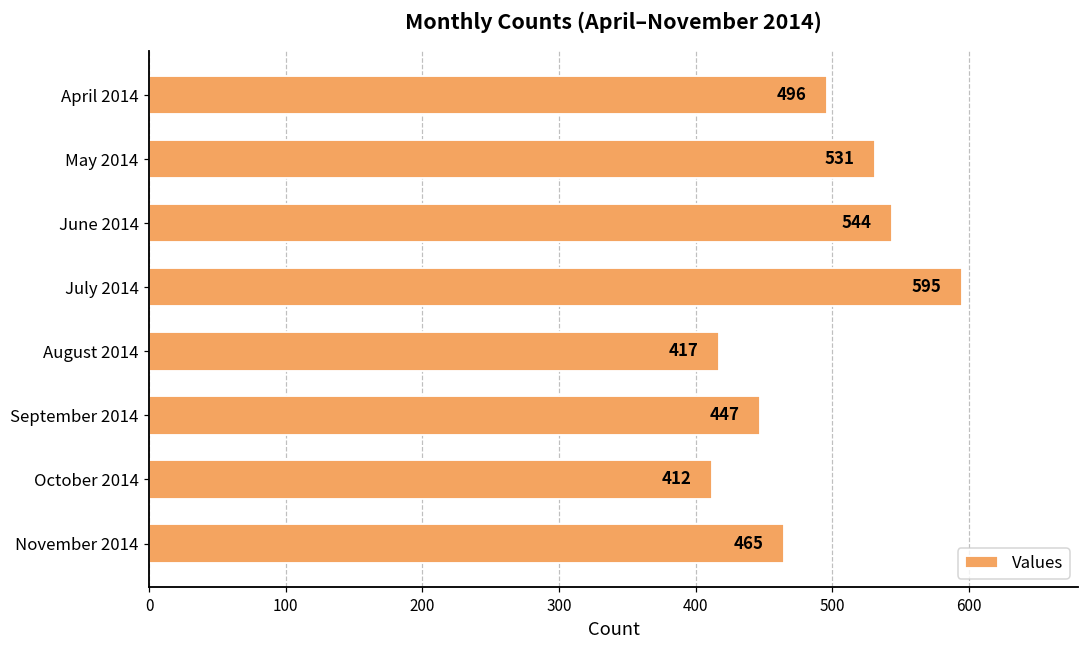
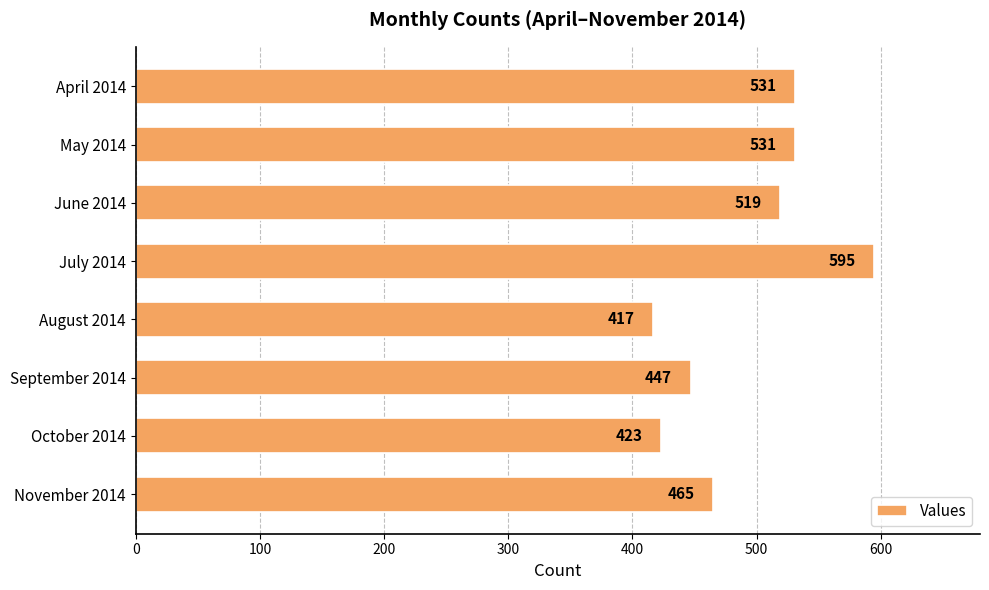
April 2014: 496 -> 531
June 2014: 544 -> 519
October 2014: 412 -> 423
